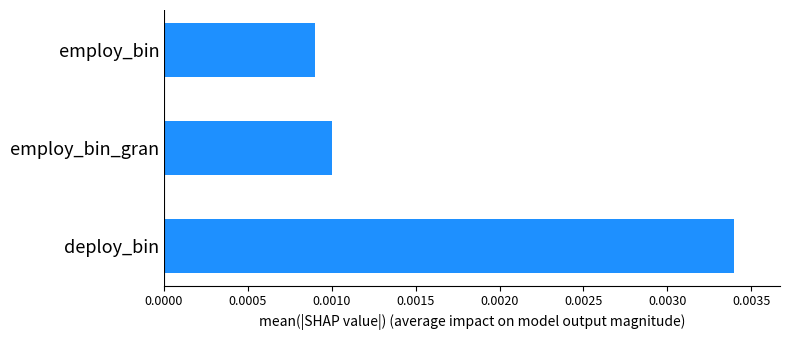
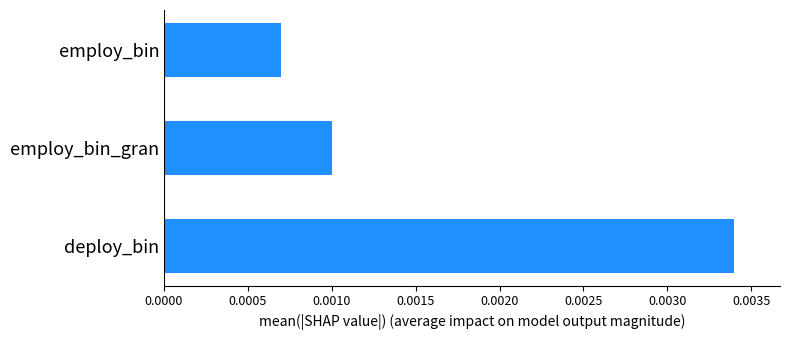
employ_bin: 0.0009 -> 0.0007
